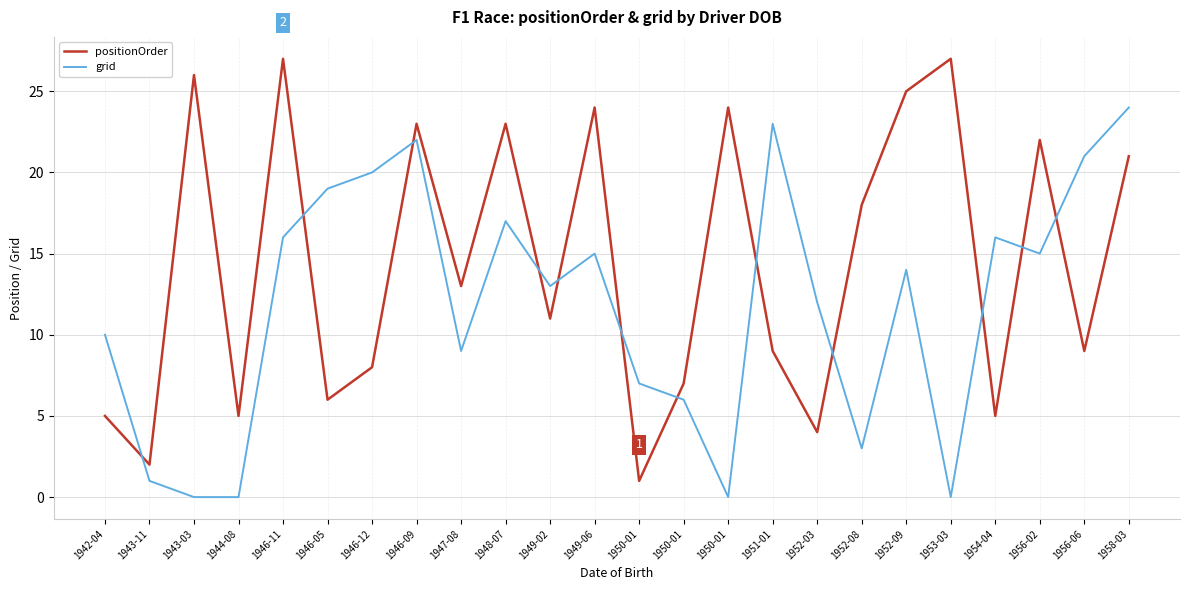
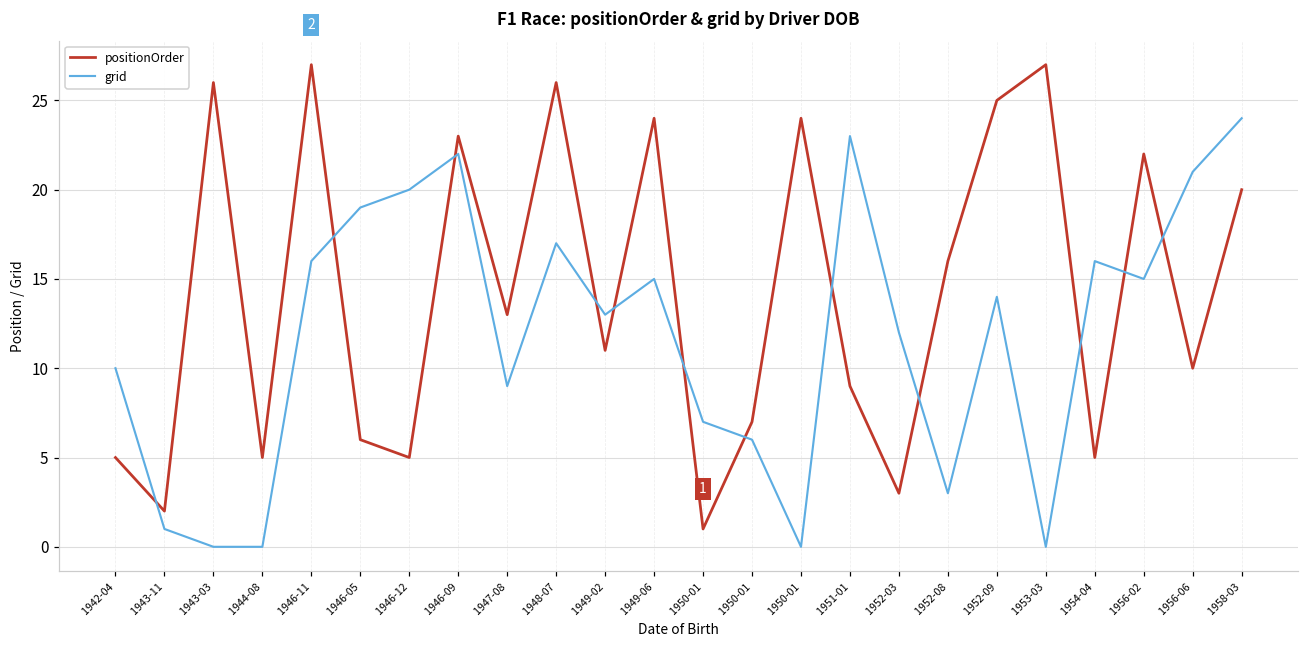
positionOrder, 1946-12: 8 -> 5
positionOrder, 1948-07: 23 -> 26
positionOrder, 1952-03: 4 -> 3
positionOrder, 1952-08: 18 -> 16
positionOrder, 1956-06: 9 -> 10
positionOrder, 1958-03: 21 -> 20
